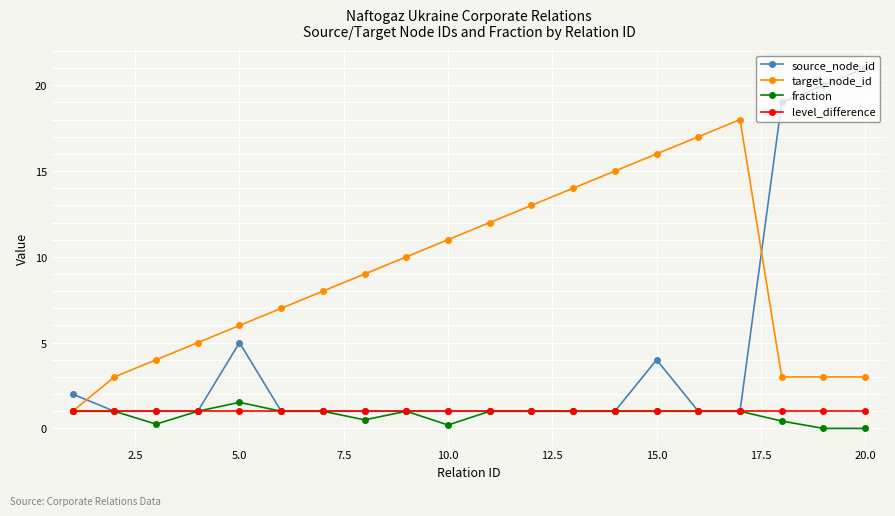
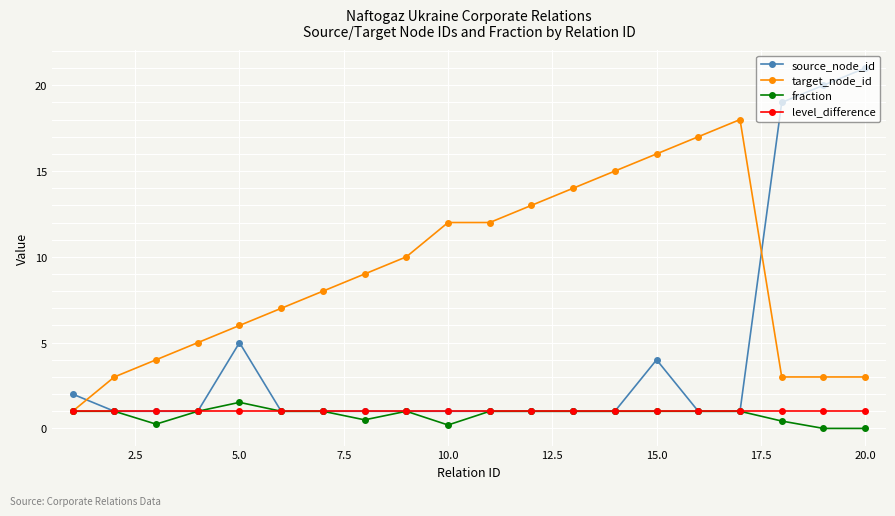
target_node_id, 10.0: 11 -> 12
